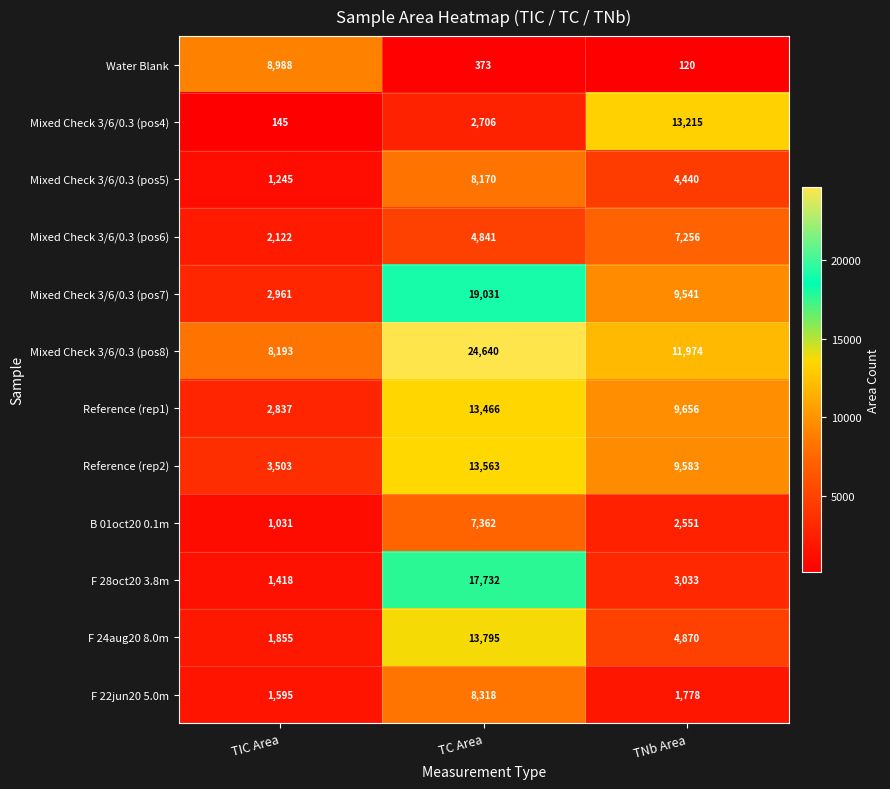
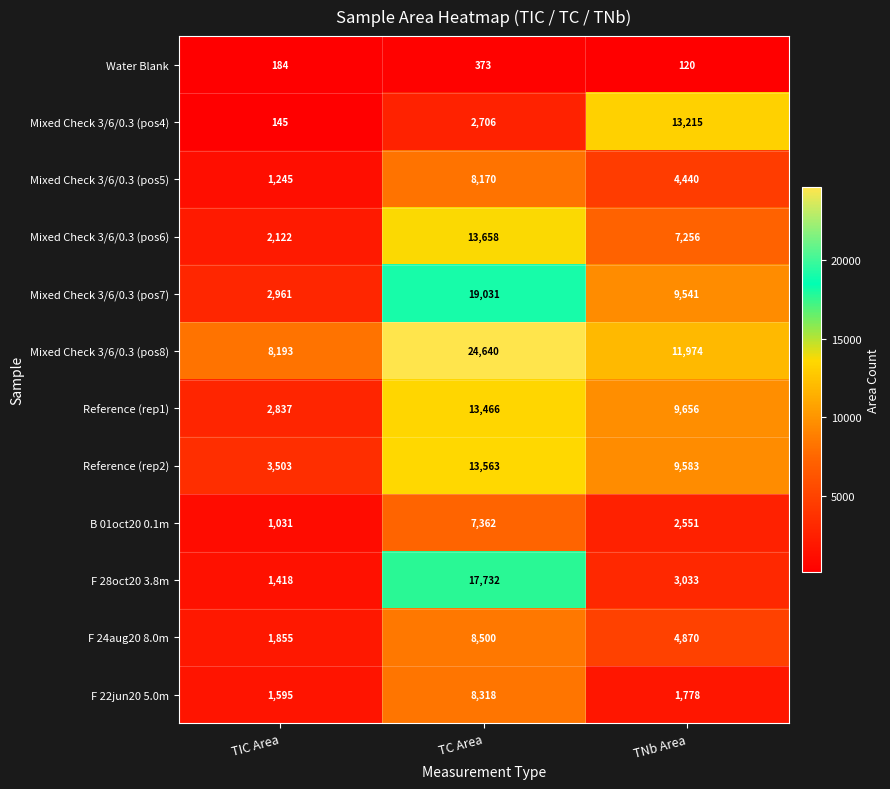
Water Blank, TIC Area: 8,988 -> 184
Mixed Check 3/6/0.3 (pos6), TC Area: 4,841 -> 13,658
F 24aug20 8.0m, TC Area: 13,795 -> 8,500
